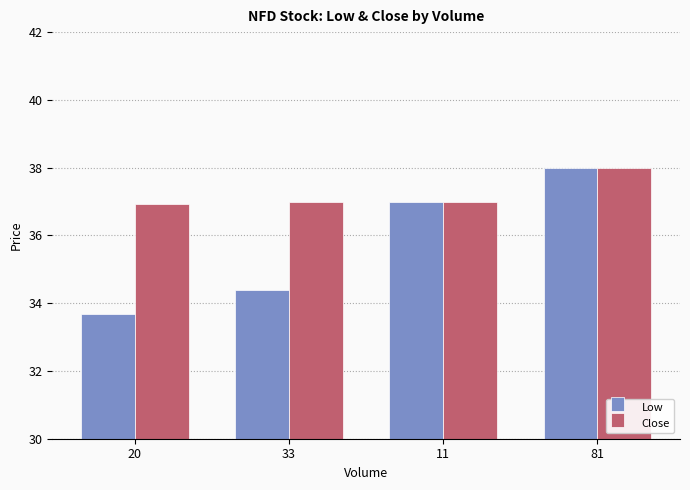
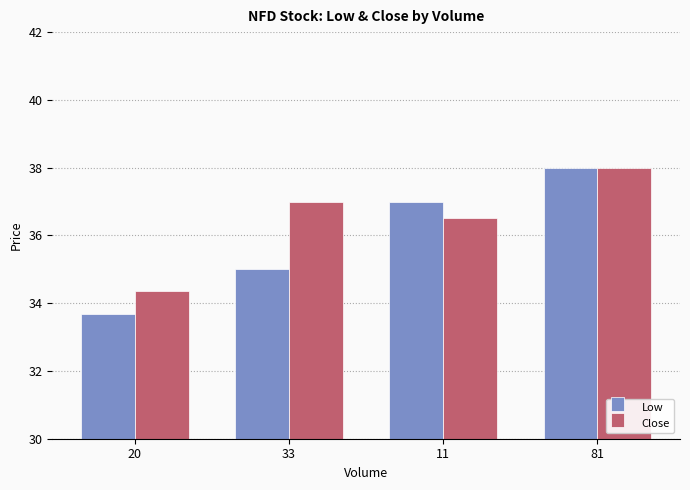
Close, 20: 36.9 -> 34.4
Low, 33: 34.4 -> 35.0
Close, 11: 37.0 -> 36.5
